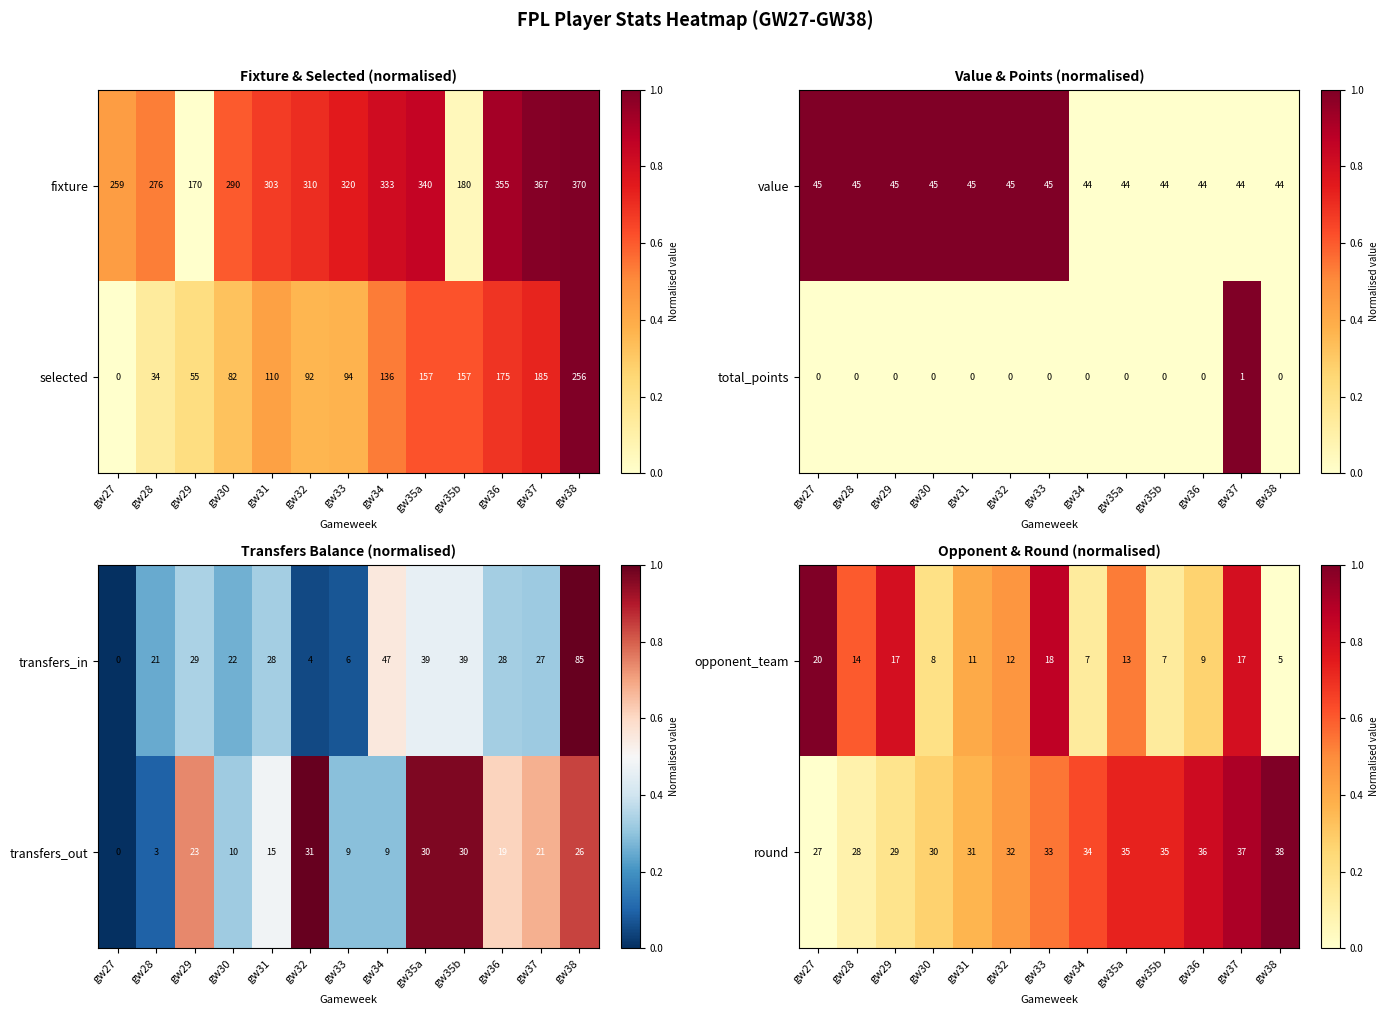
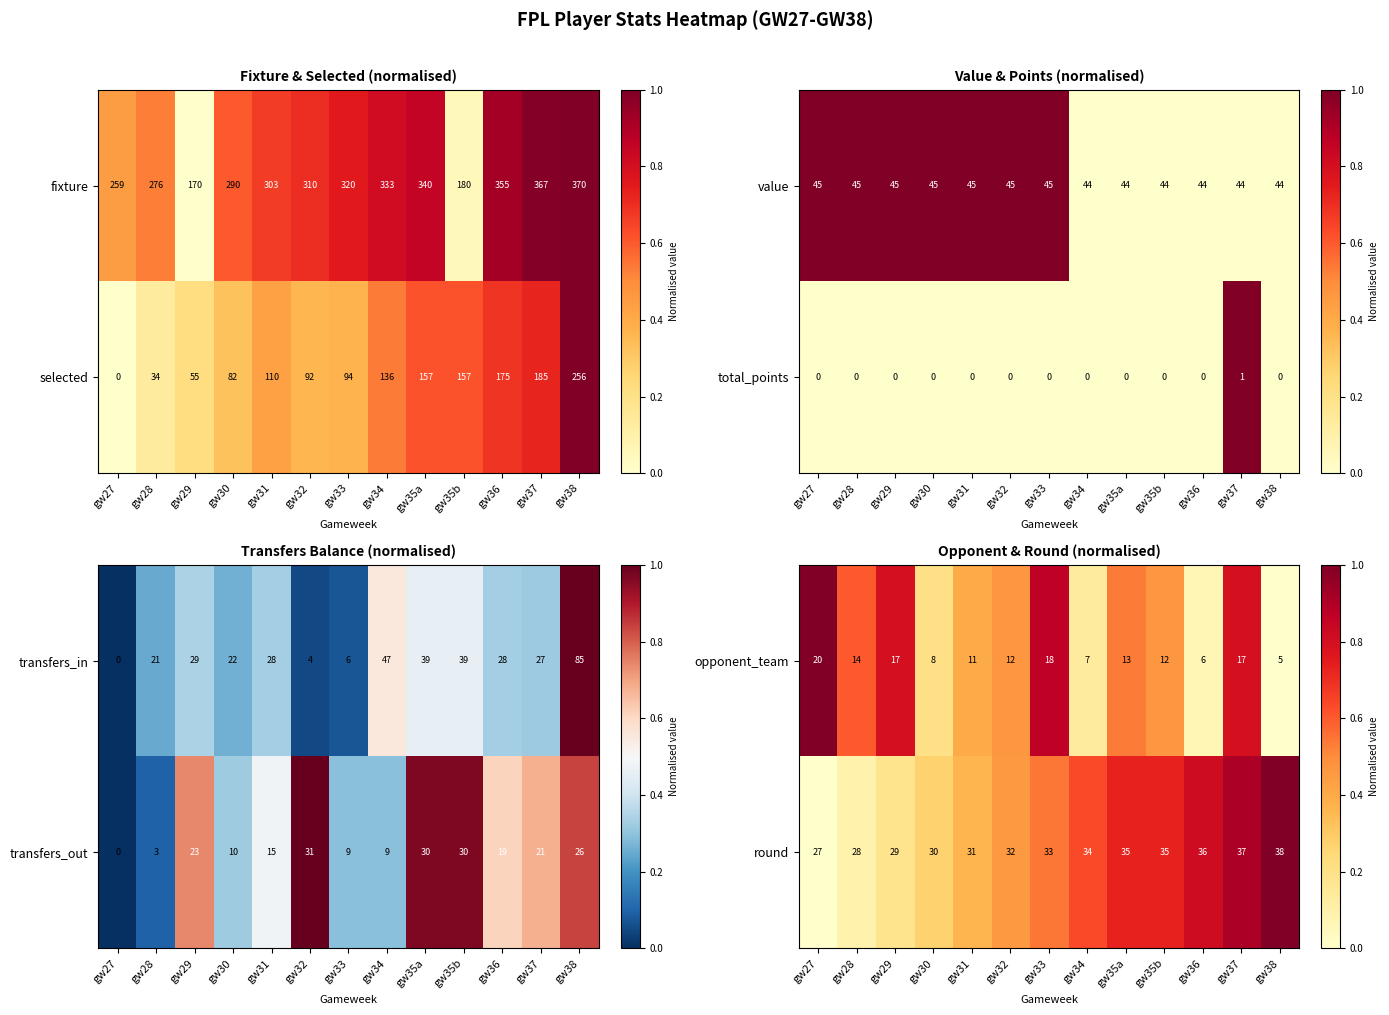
Opponent & Round (normalised), opponent_team, gw35b: 7 -> 12
Opponent & Round (normalised), opponent_team, gw36: 9 -> 6
